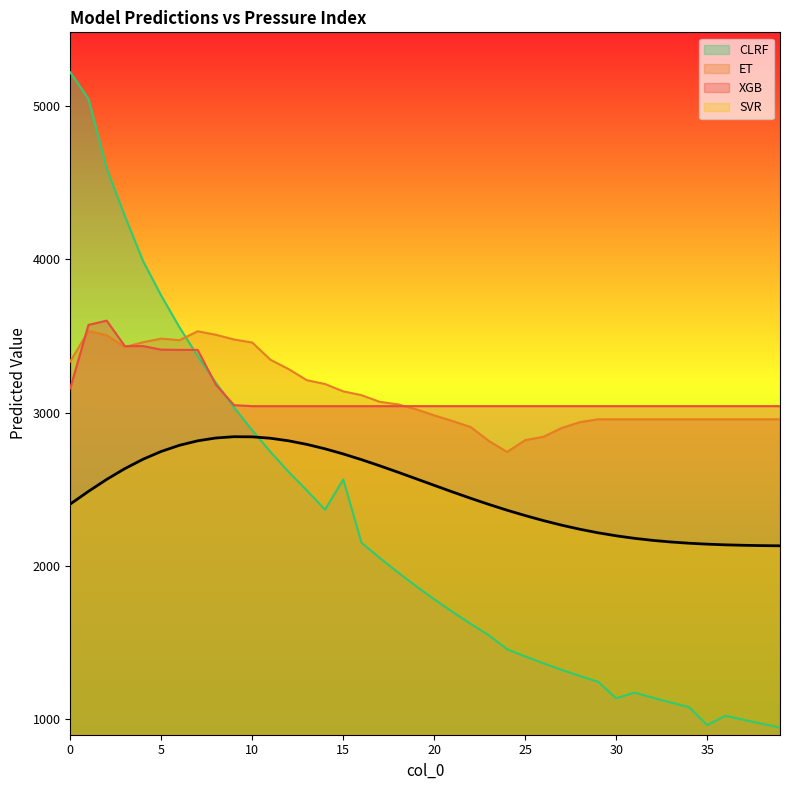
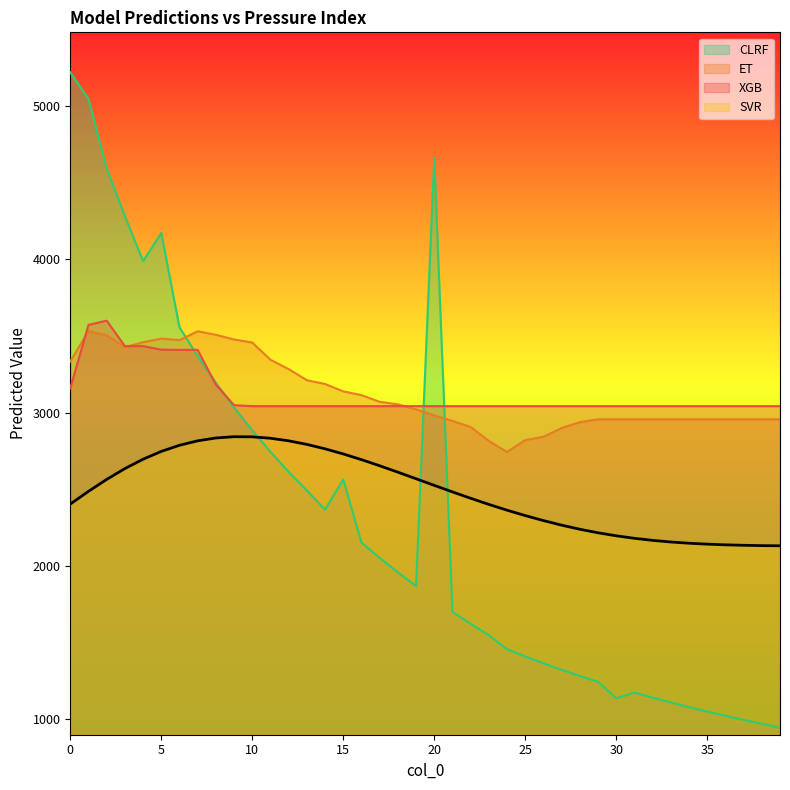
CLRF, 5: 3760 -> 4170
CLRF, 20: 1780 -> 4660
CLRF, 35: 960 -> 1050
